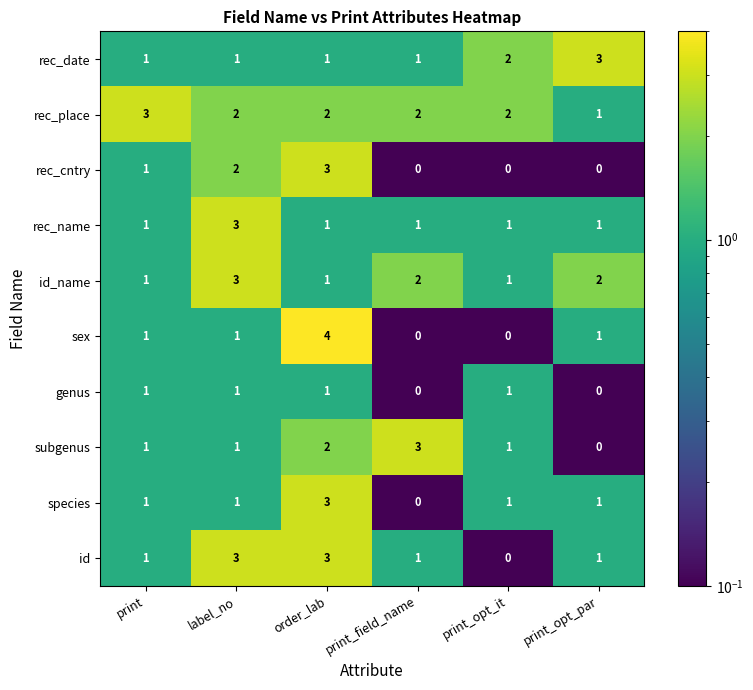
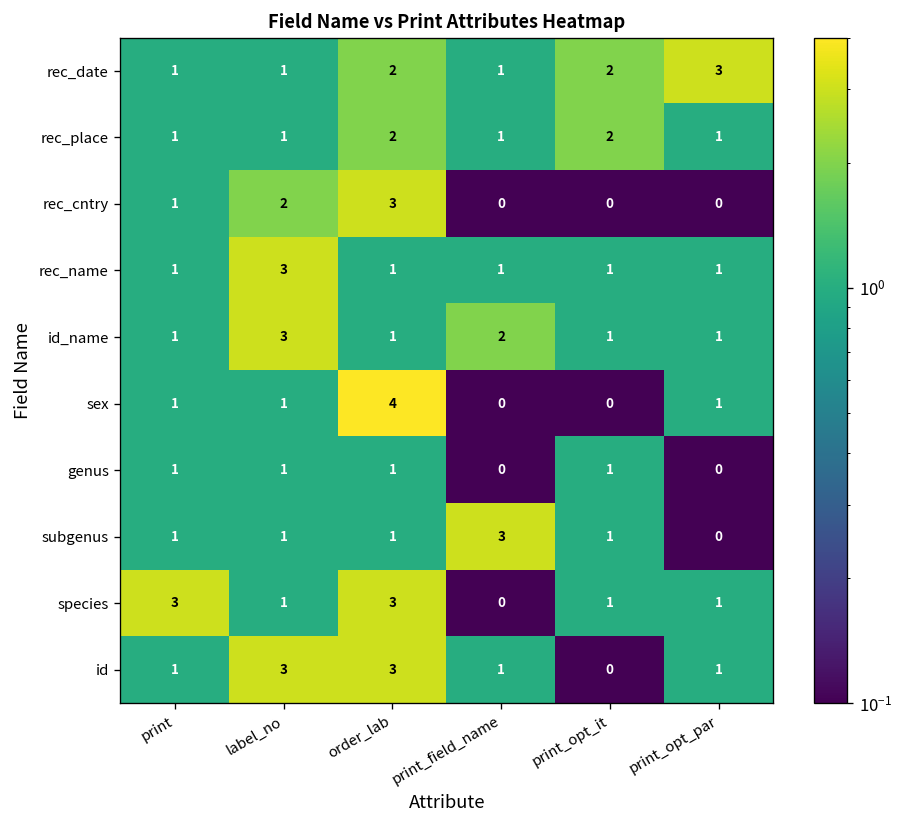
rec_date, order_lab: 1 -> 2
rec_place, print: 3 -> 1
rec_place, label_no: 2 -> 1
rec_place, print_field_name: 2 -> 1
id_name, print_opt_par: 2 -> 1
subgenus, order_lab: 2 -> 1
species, print: 1 -> 3
